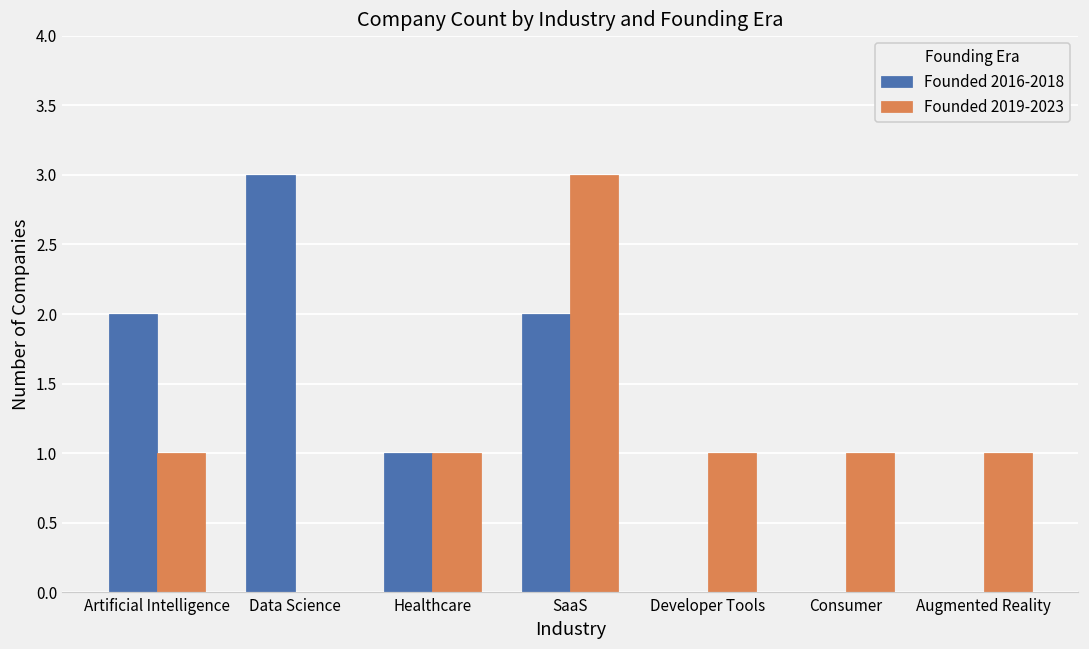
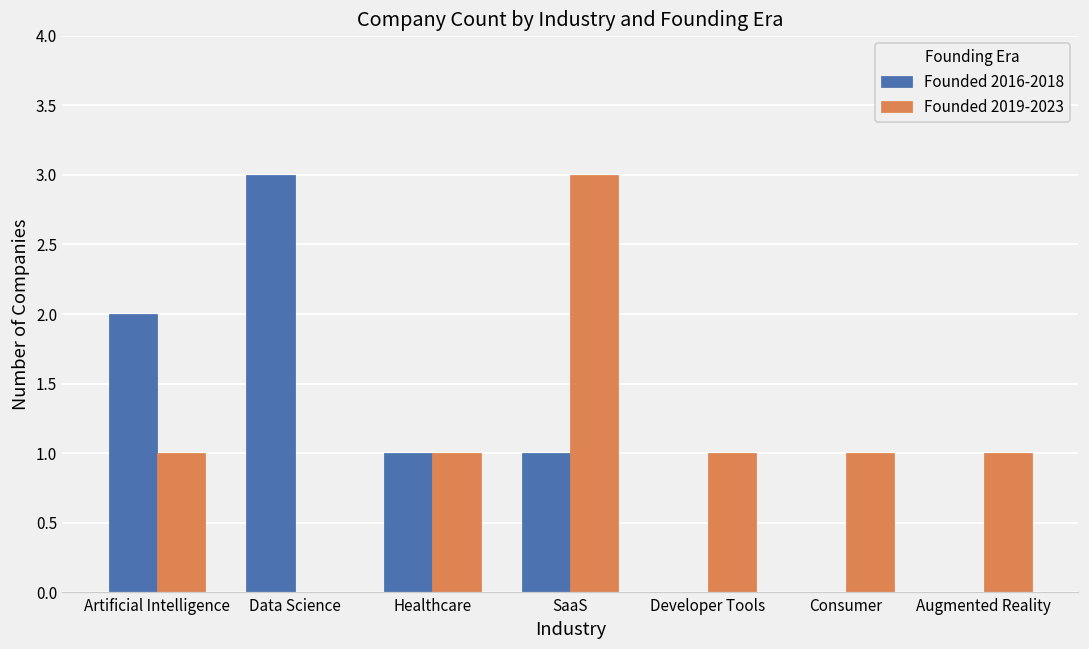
Founded 2016-2018, SaaS: 2 -> 1
